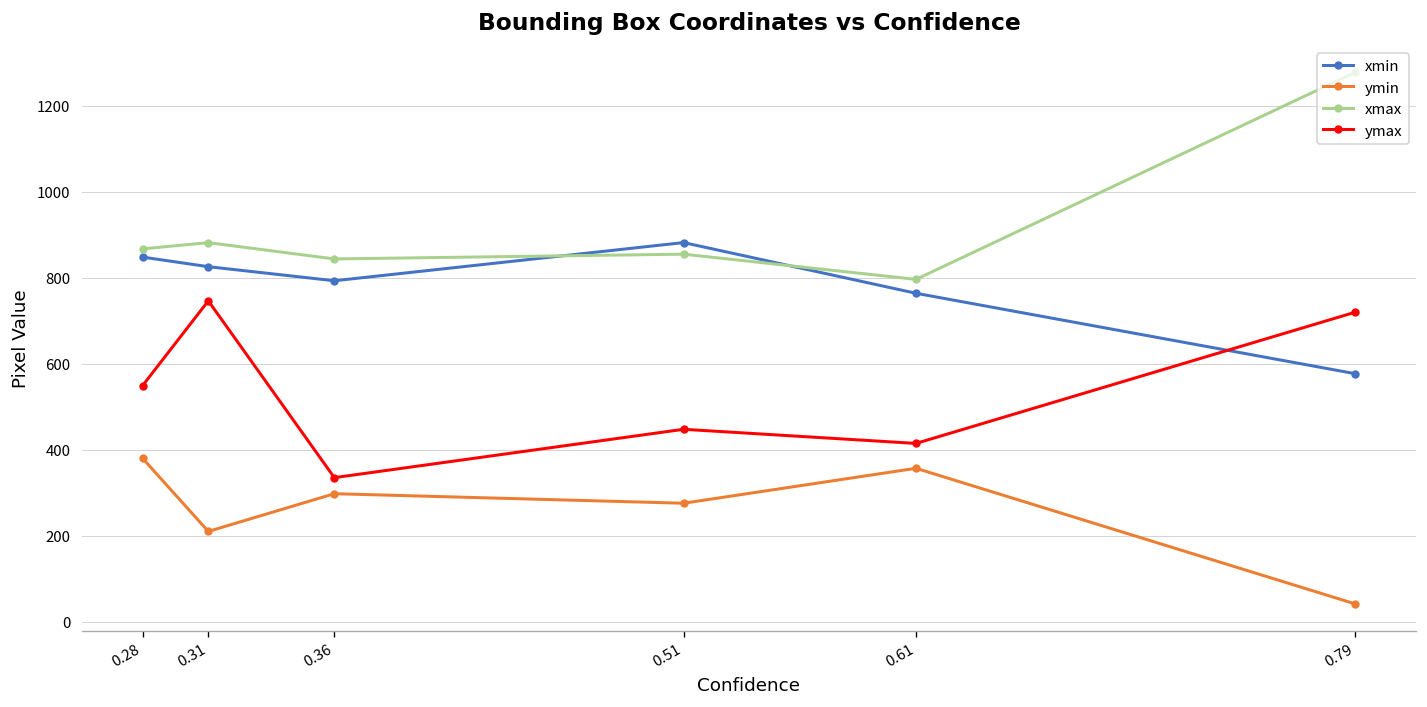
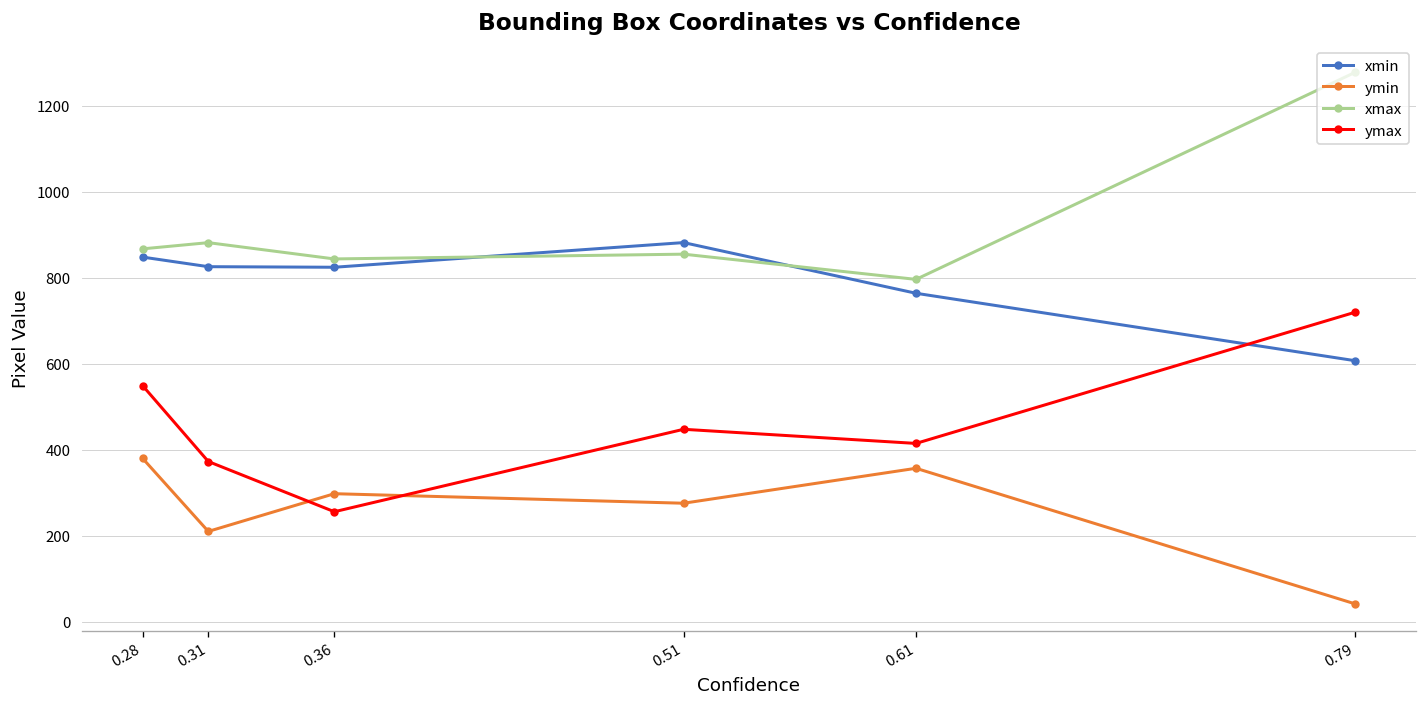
ymax, 0.31: 750 -> 370
xmin, 0.36: 790 -> 820
ymax, 0.36: 340 -> 260
xmin, 0.79: 580 -> 610
